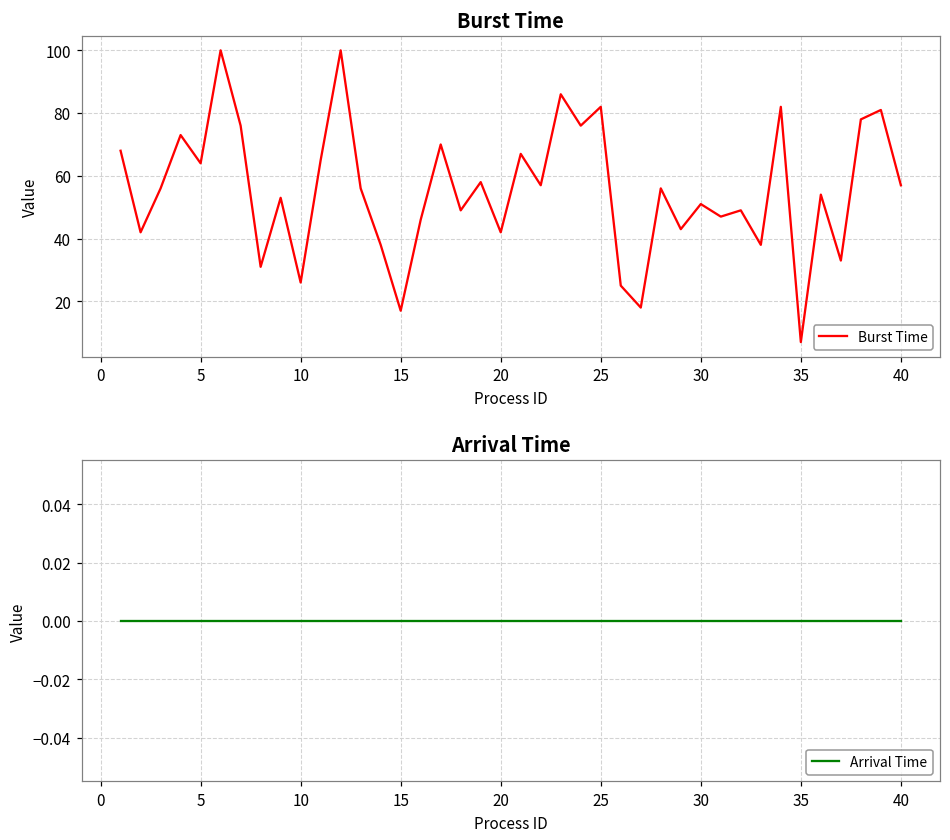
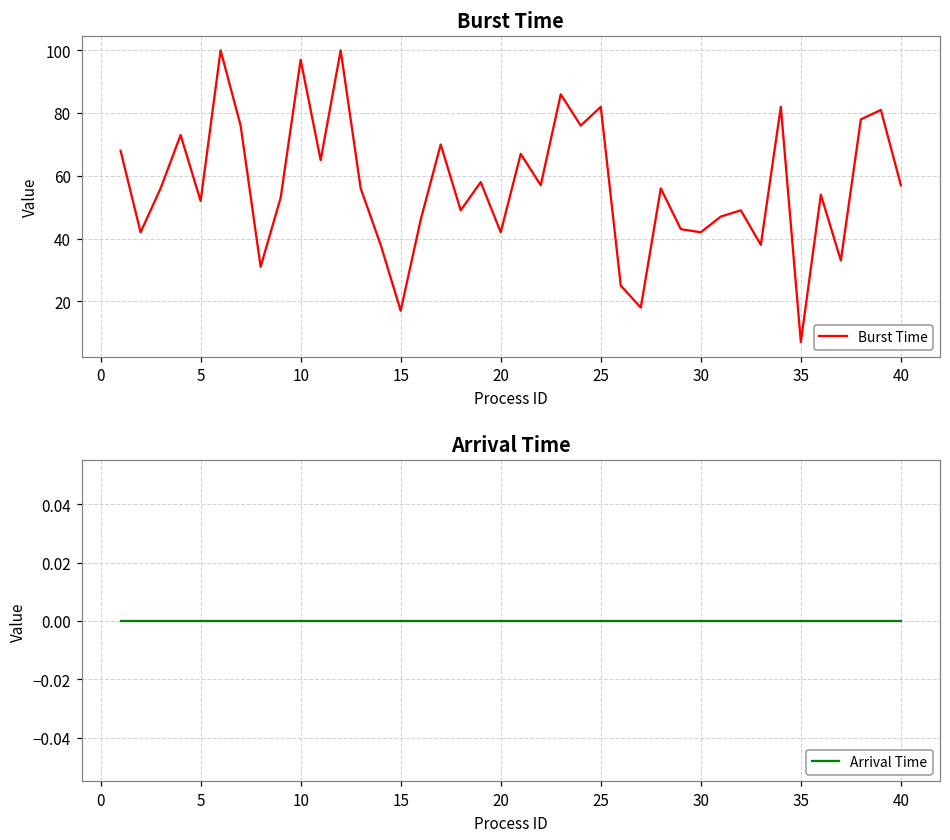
Burst Time, 5: 64 -> 52
Burst Time, 10: 26 -> 97
Burst Time, 30: 51 -> 42
